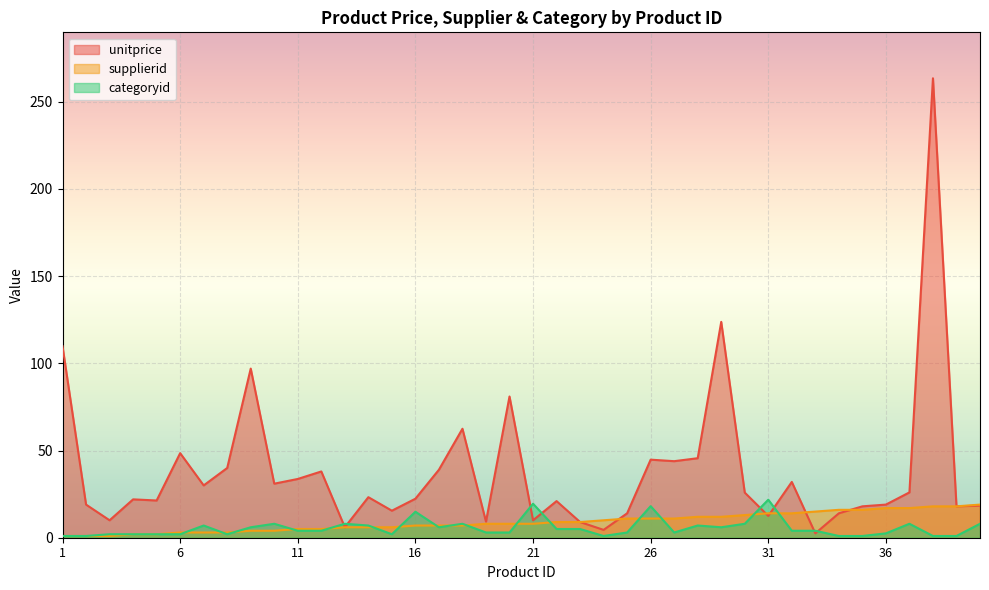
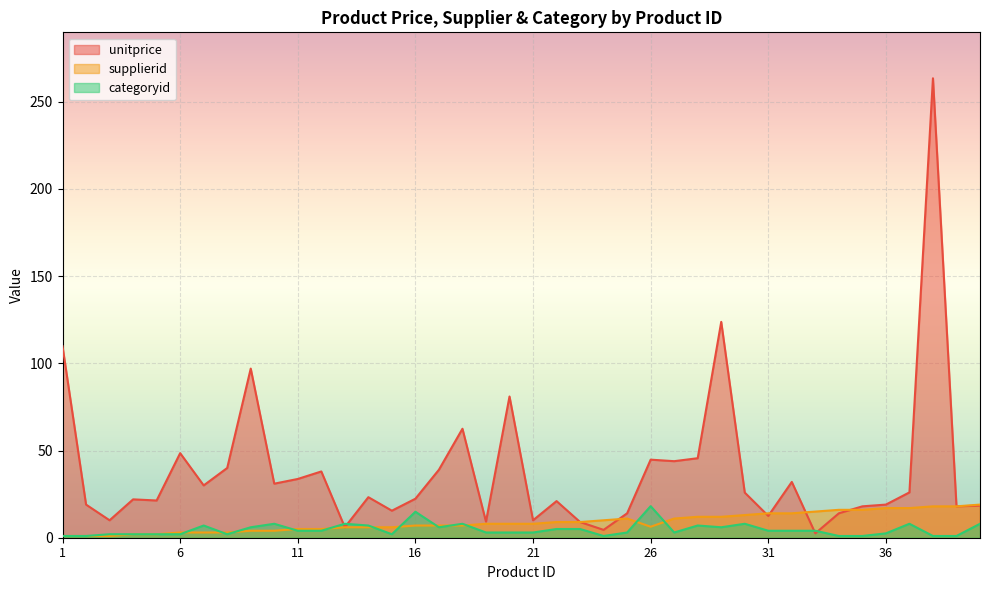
categoryid, 21: 20 -> 3
supplierid, 26: 11 -> 6
categoryid, 31: 22 -> 4
